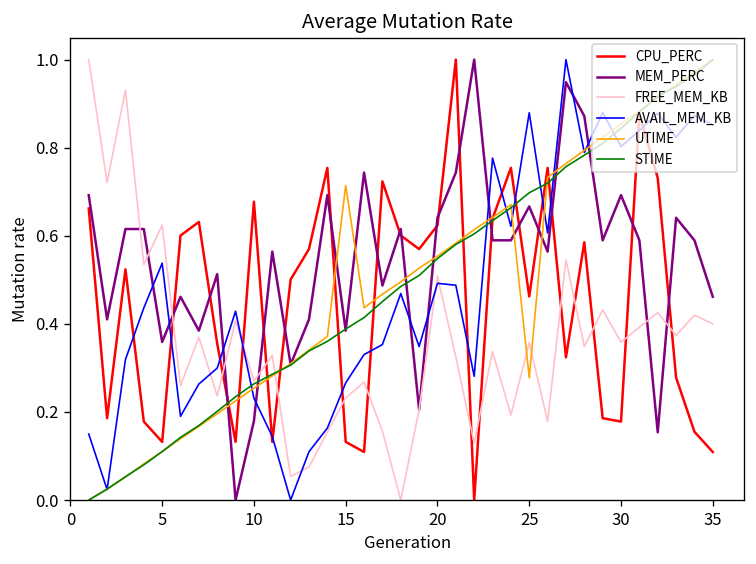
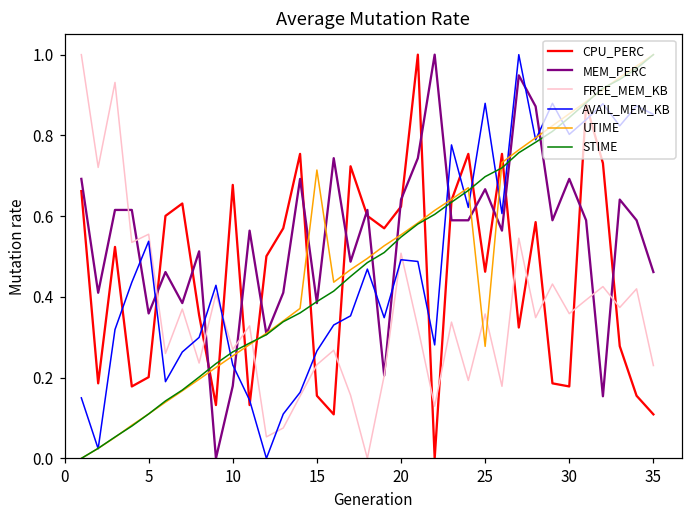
CPU_PERC, 5: 0.13 -> 0.20
FREE_MEM_KB, 5: 0.62 -> 0.56
CPU_PERC, 15: 0.13 -> 0.16
FREE_MEM_KB, 35: 0.40 -> 0.23
